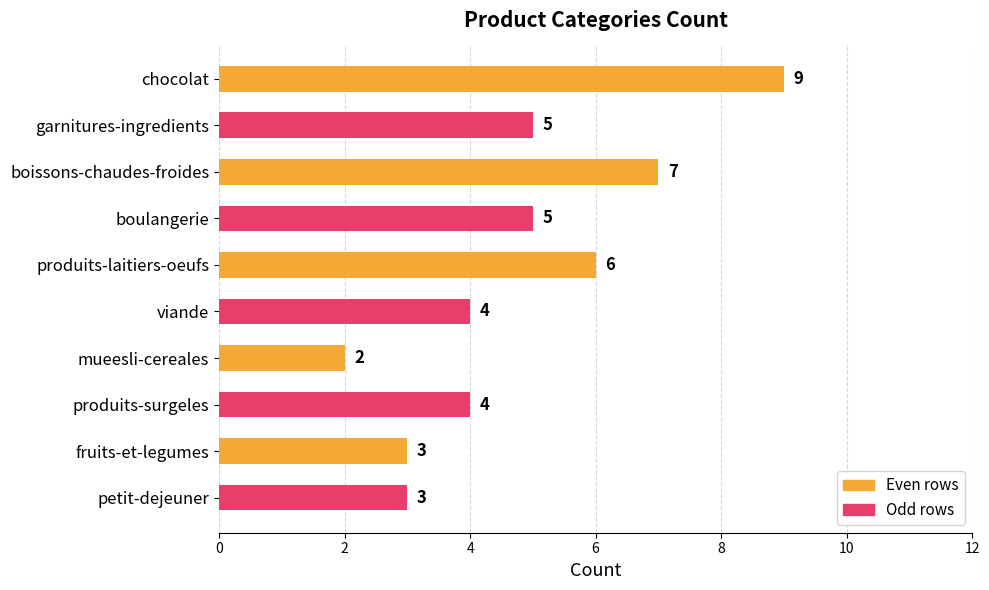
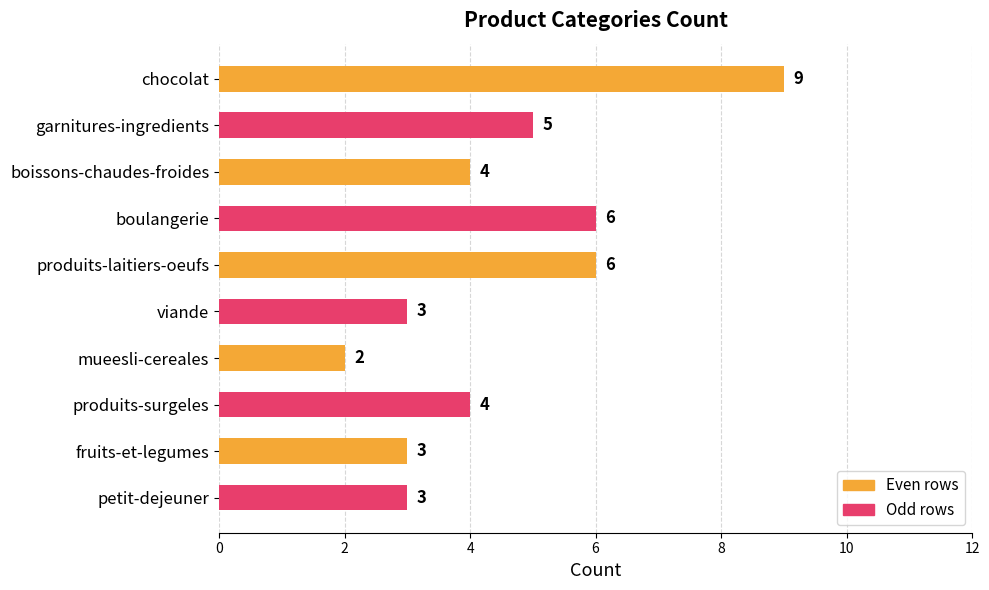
boissons-chaudes-froides: 7 -> 4
boulangerie: 5 -> 6
viande: 4 -> 3
